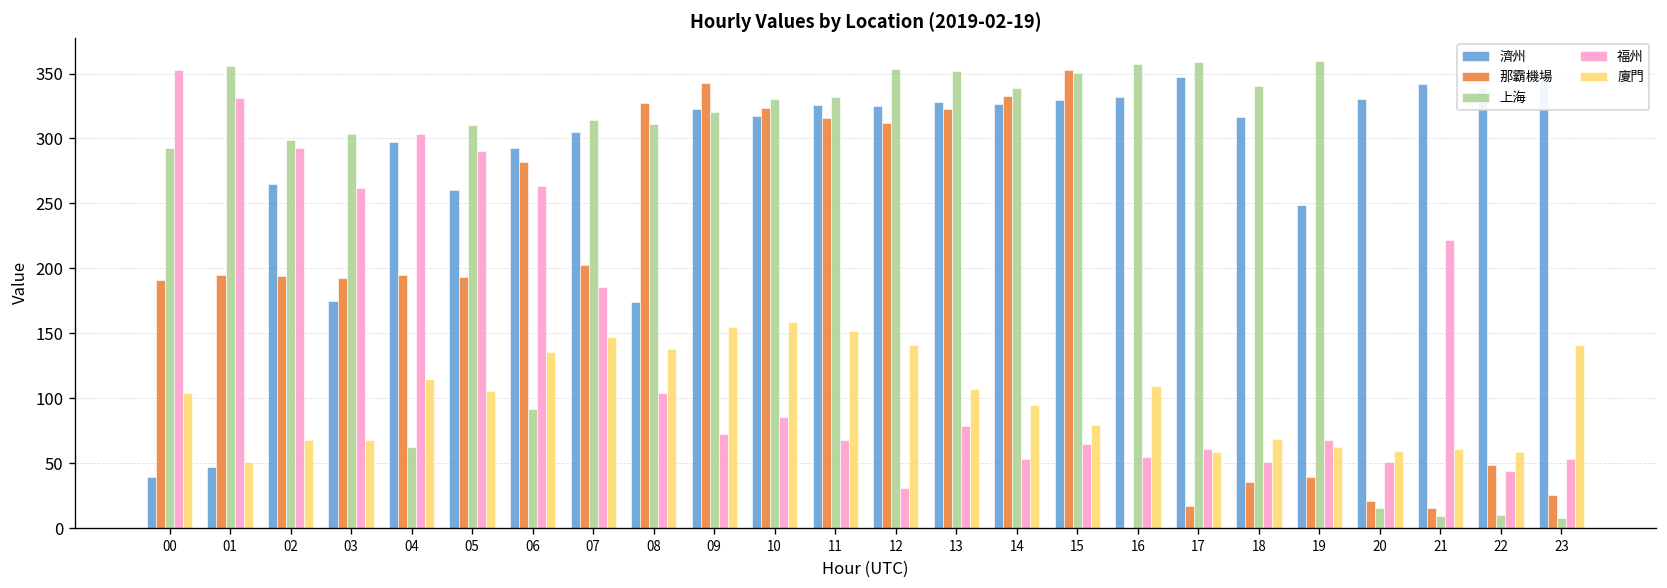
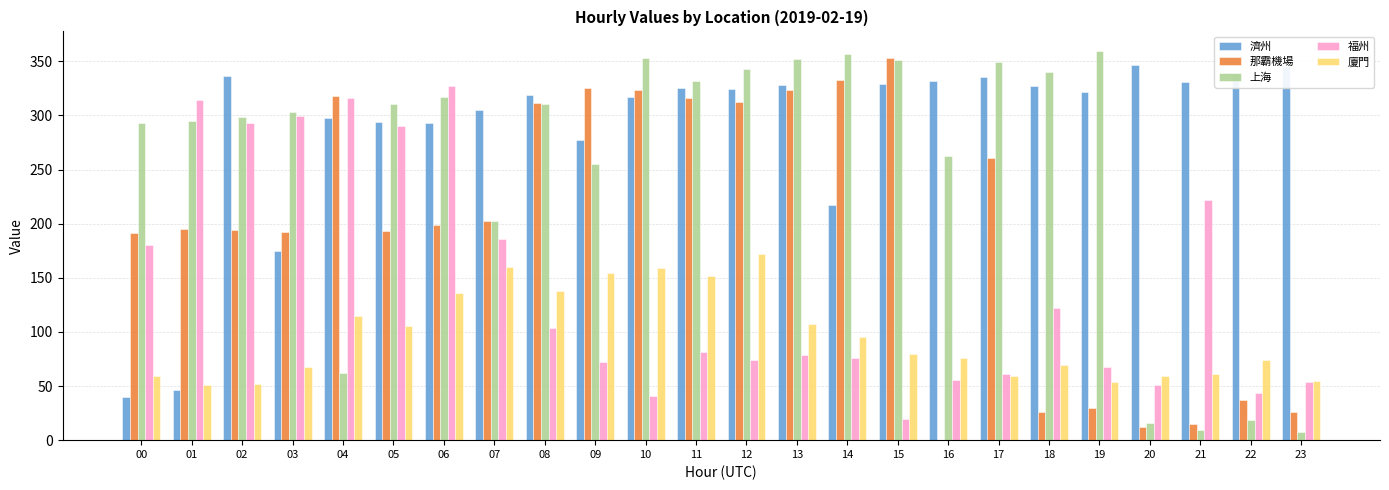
福州, 00: 352 -> 180
廈門, 00: 104 -> 59
上海, 01: 356 -> 295
福州, 01: 331 -> 315
濟州, 02: 265 -> 337
廈門, 02: 68 -> 52
福州, 03: 262 -> 300
那霸機場, 04: 195 -> 318
福州, 04: 304 -> 316
濟州, 05: 260 -> 294
那霸機場, 06: 282 -> 199
上海, 06: 92 -> 317
福州, 06: 264 -> 327
上海, 07: 314 -> 202
廈門, 07: 148 -> 160
濟州, 08: 174 -> 319
那霸機場, 08: 327 -> 312
濟州, 09: 323 -> 278
那霸機場, 09: 343 -> 325
上海, 09: 321 -> 255
上海, 10: 330 -> 353
福州, 10: 86 -> 41
福州, 11: 68 -> 82
上海, 12: 353 -> 343
福州, 12: 31 -> 74
廈門, 12: 141 -> 172
濟州, 14: 327 -> 217
上海, 14: 339 -> 357
福州, 14: 54 -> 76
福州, 15: 65 -> 19
上海, 16: 357 -> 263
廈門, 16: 109 -> 76
濟州, 17: 347 -> 335
那霸機場, 17: 17 -> 261
上海, 17: 359 -> 349
濟州, 18: 316 -> 327
那霸機場, 18: 36 -> 26
福州, 18: 51 -> 122
濟州, 19: 249 -> 322
那霸機場, 19: 39 -> 30
廈門, 19: 63 -> 54
濟州, 20: 331 -> 347
那霸機場, 20: 21 -> 12
濟州, 21: 342 -> 331
那霸機場, 22: 48 -> 37
上海, 22: 10 -> 19
廈門, 22: 58 -> 75
廈門, 23: 141 -> 55
